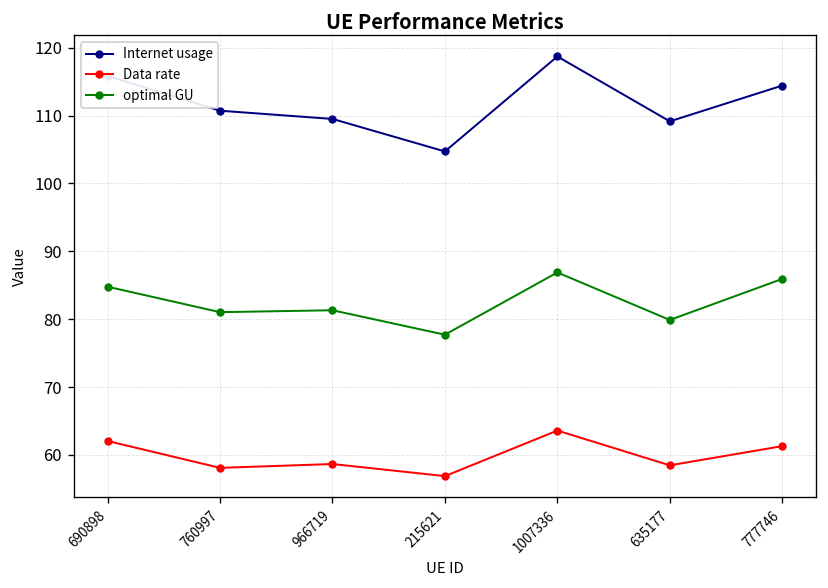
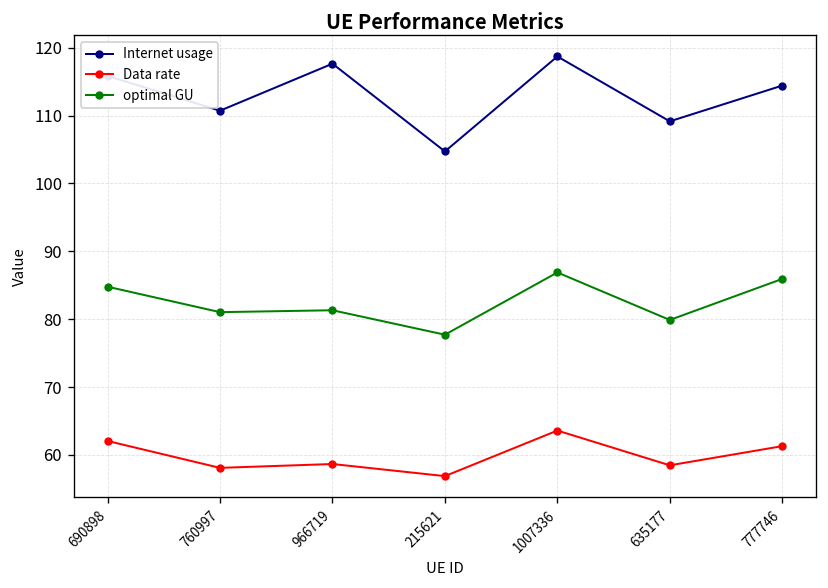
Internet usage, 966719: 110 -> 118
